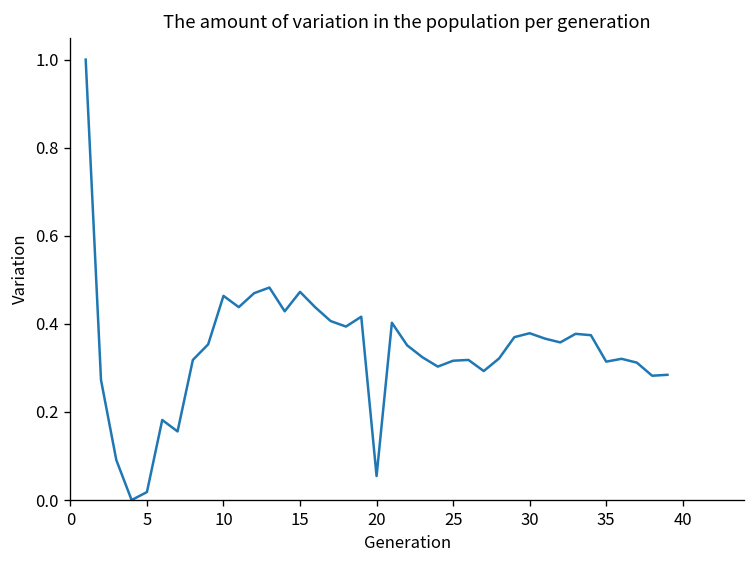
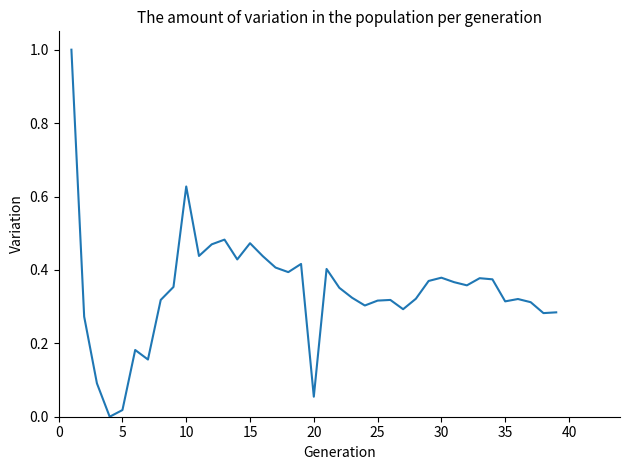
10: 0.46 -> 0.63
